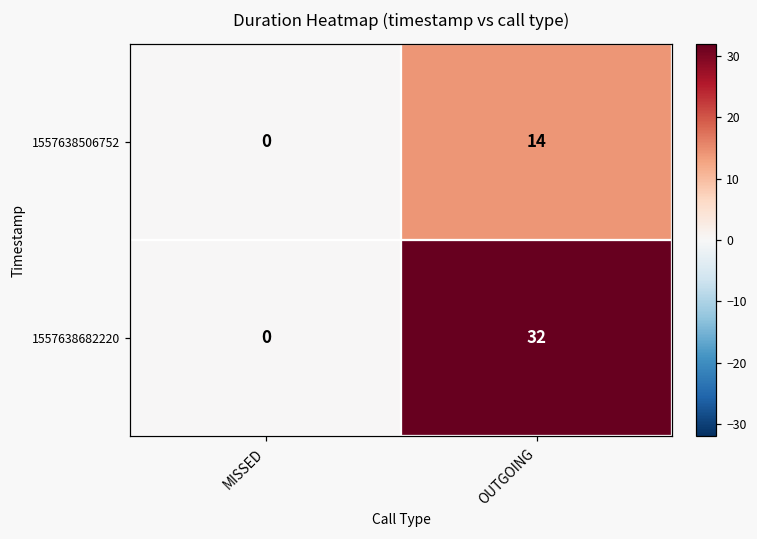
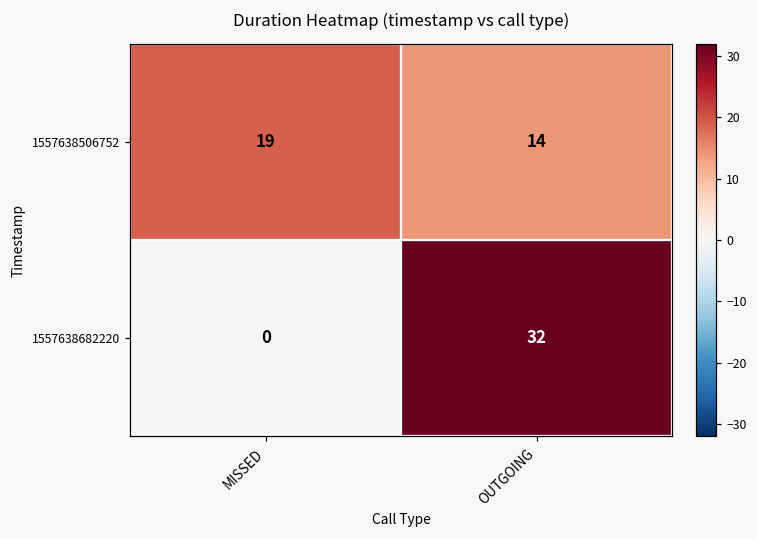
1557638506752, MISSED: 0 -> 19
